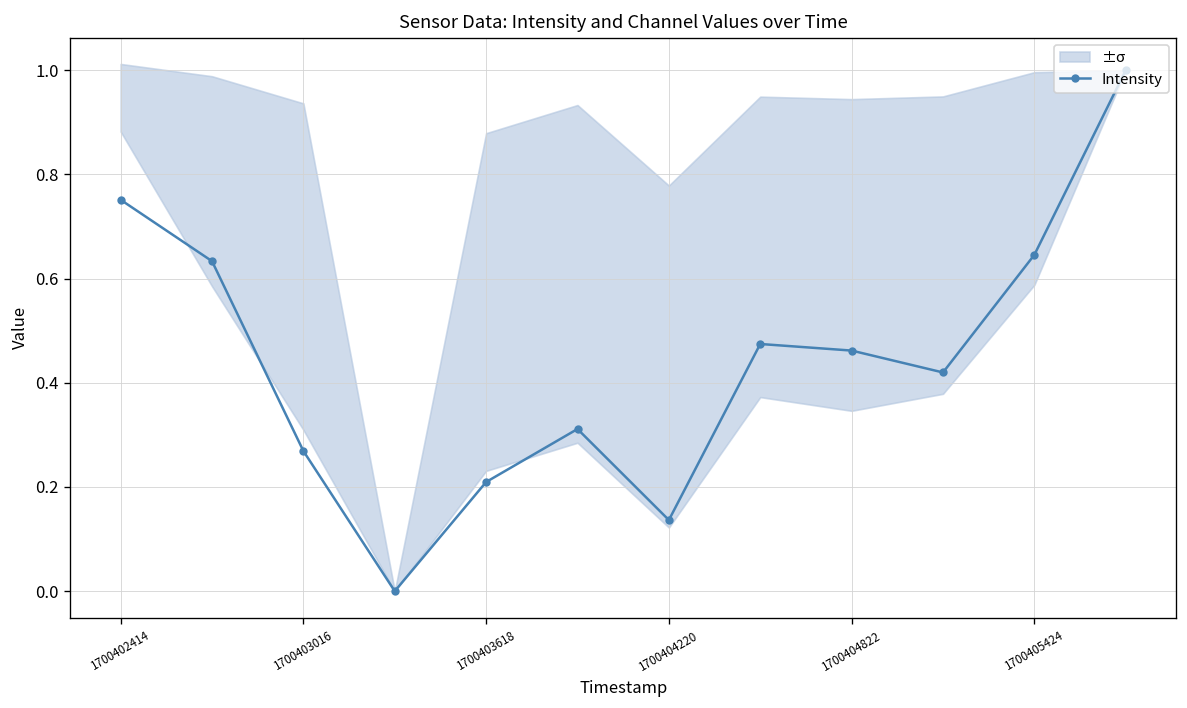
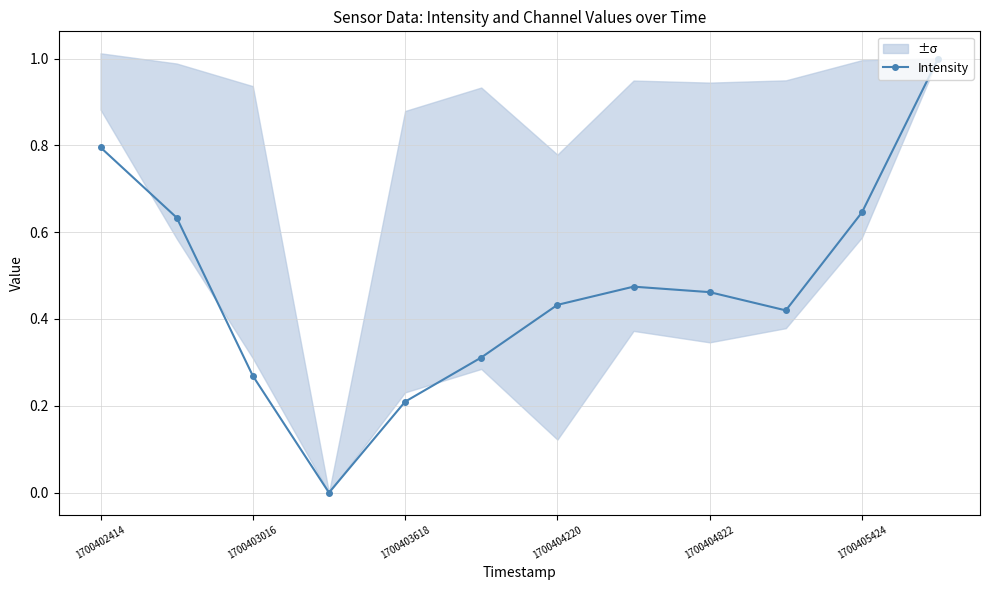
Intensity, 1700402414: 0.75 -> 0.80
Intensity, 1700404220: 0.14 -> 0.43
